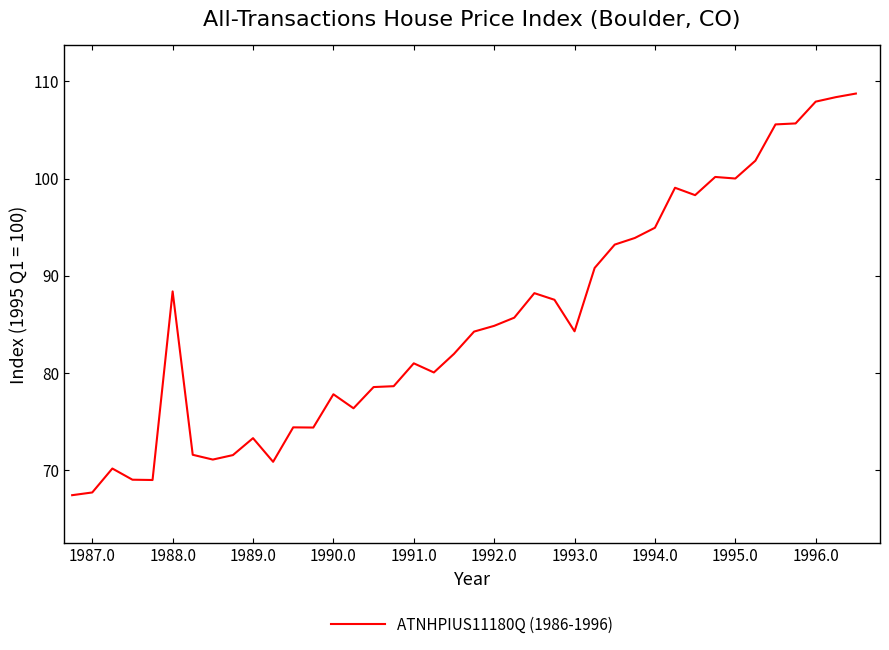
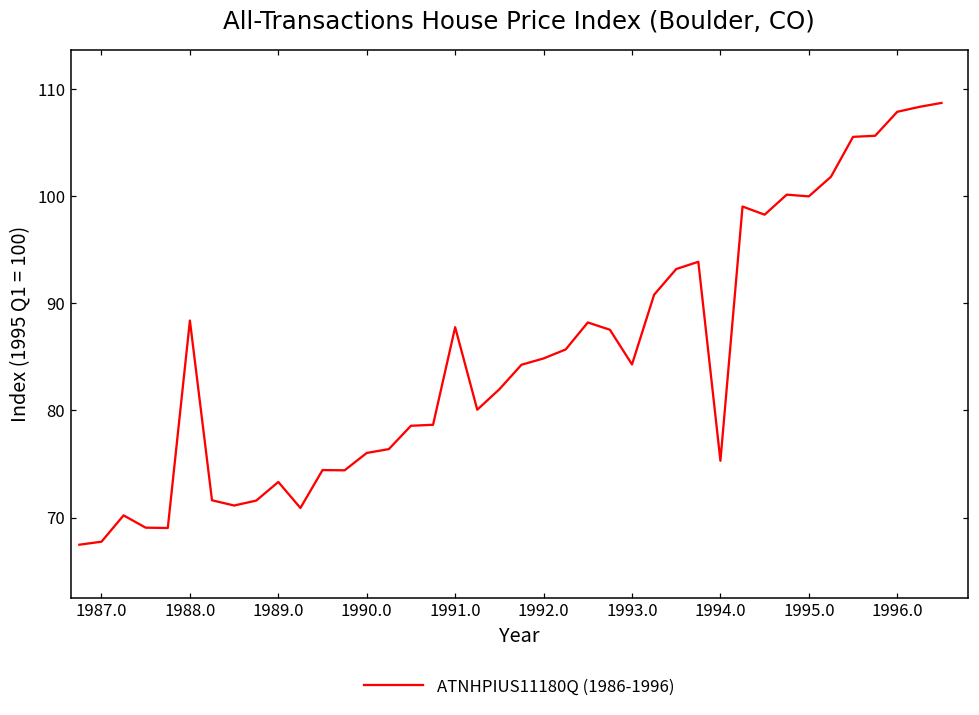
1990.0: 78 -> 76
1991.0: 81 -> 88
1994.0: 95 -> 75
